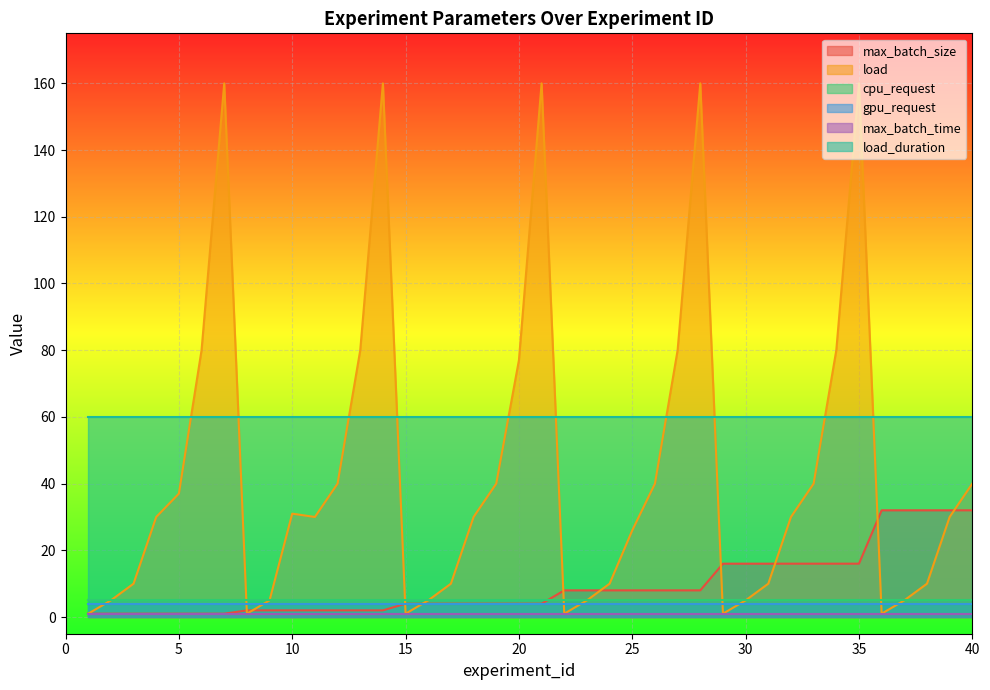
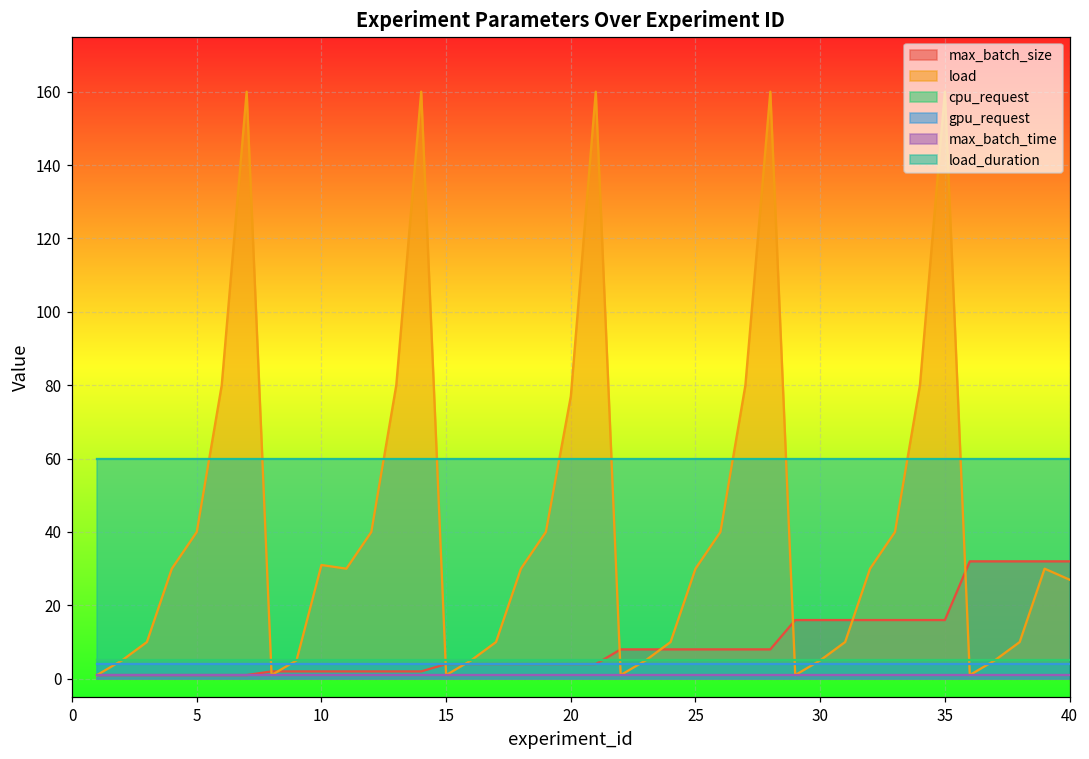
load, 5: 37 -> 40
load, 25: 26 -> 30
load, 40: 40 -> 27
